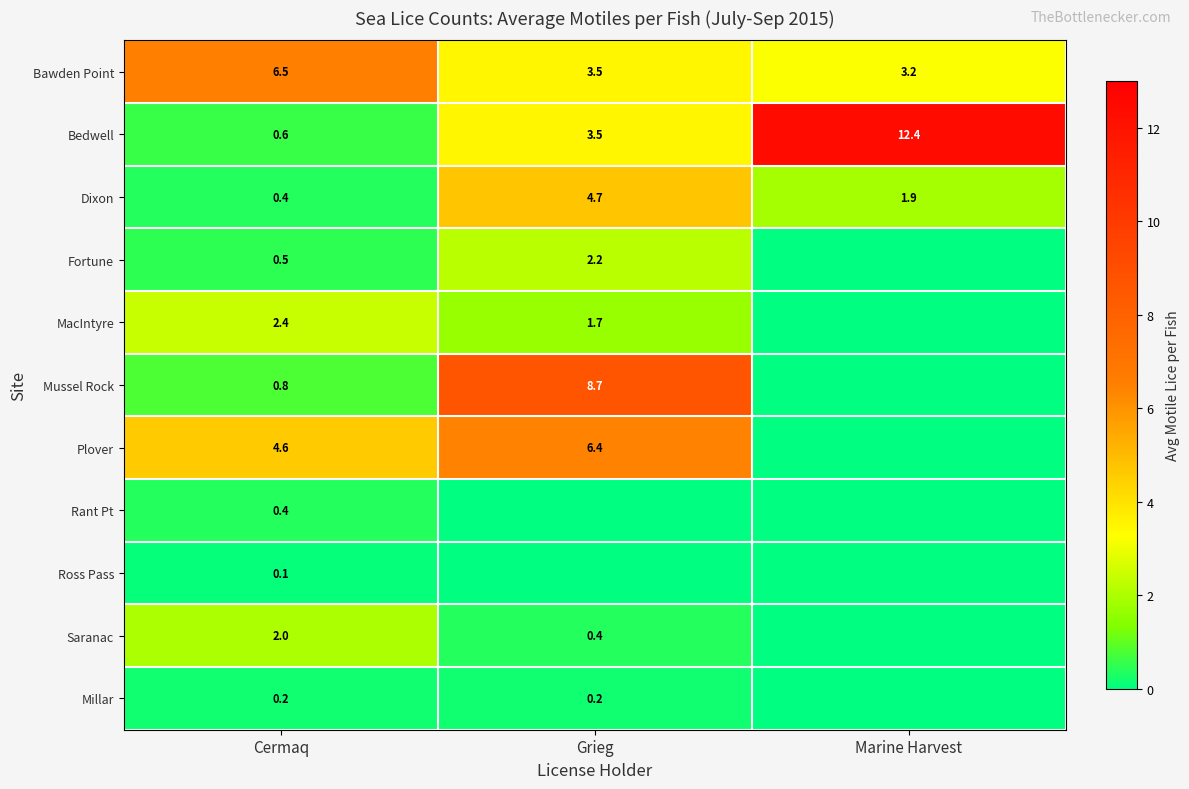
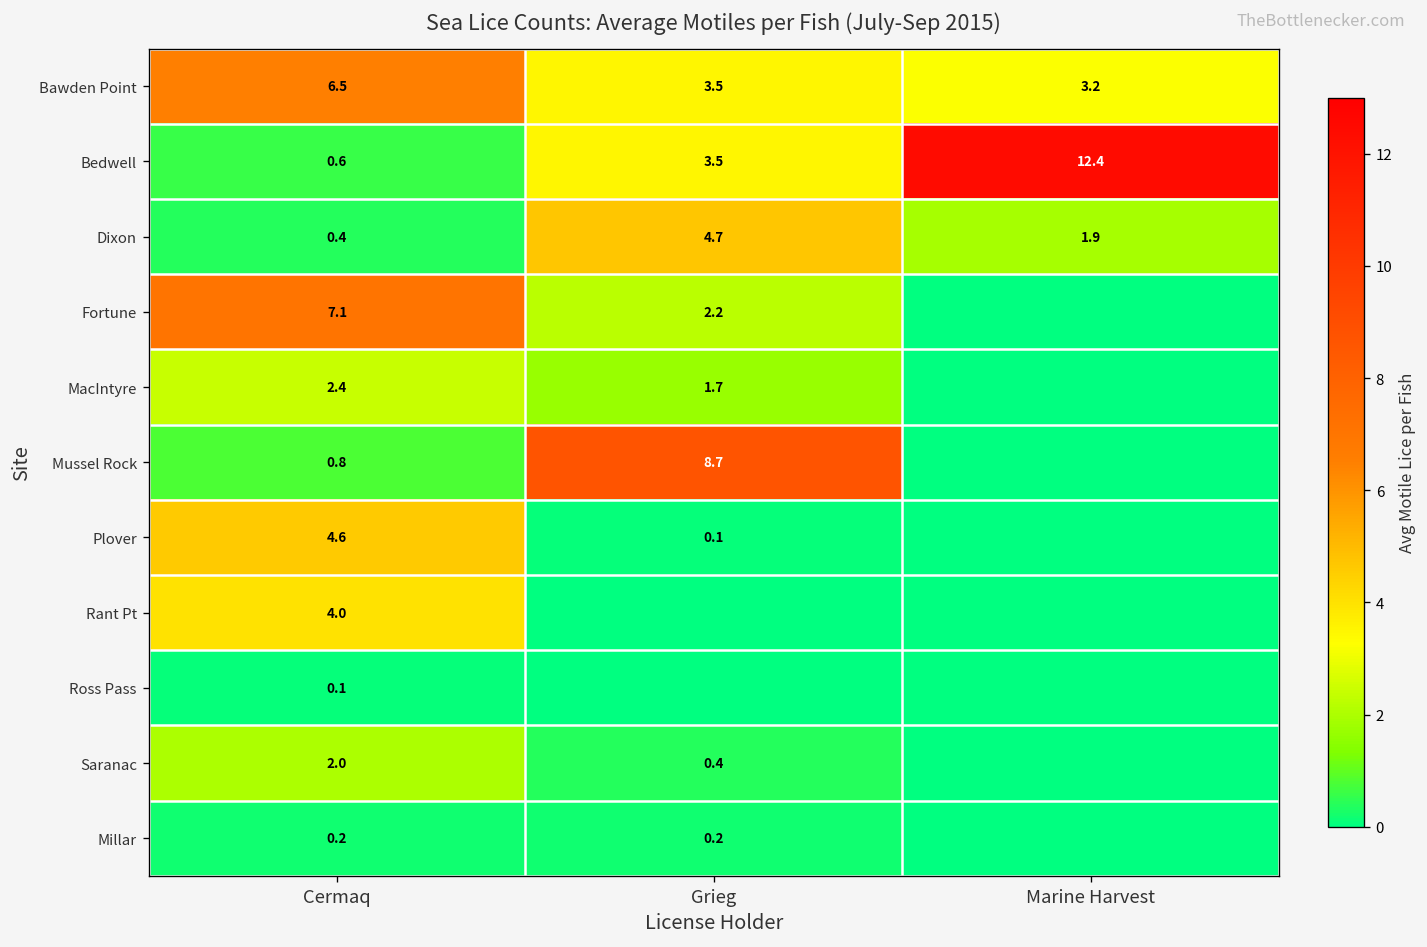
Fortune, Cermaq: 0.5 -> 7.1
Plover, Grieg: 6.4 -> 0.1
Rant Pt, Cermaq: 0.4 -> 4.0
